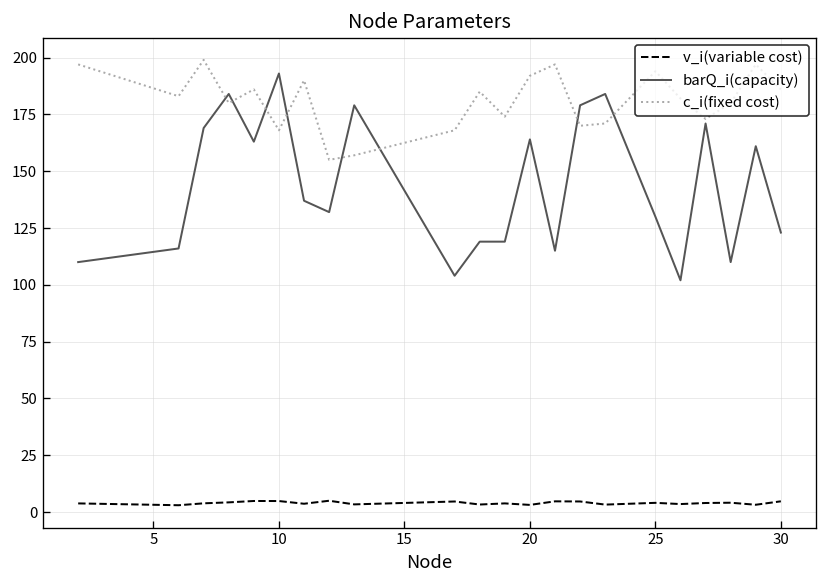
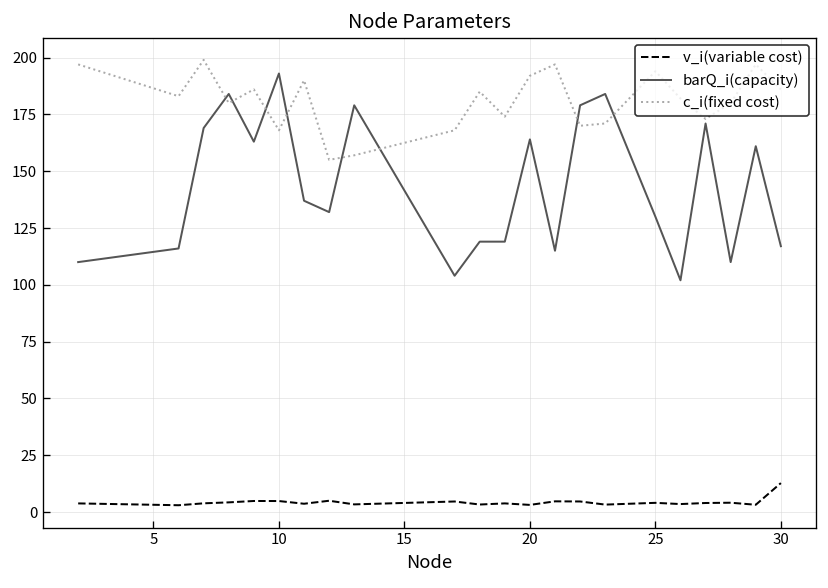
v_i(variable cost), 30: 5 -> 13
barQ_i(capacity), 30: 123 -> 117
